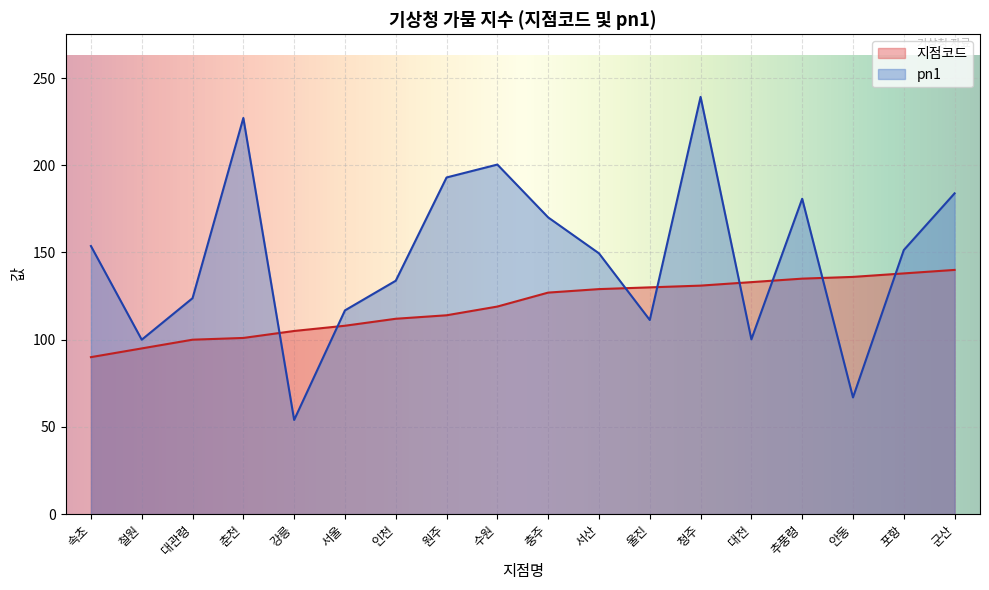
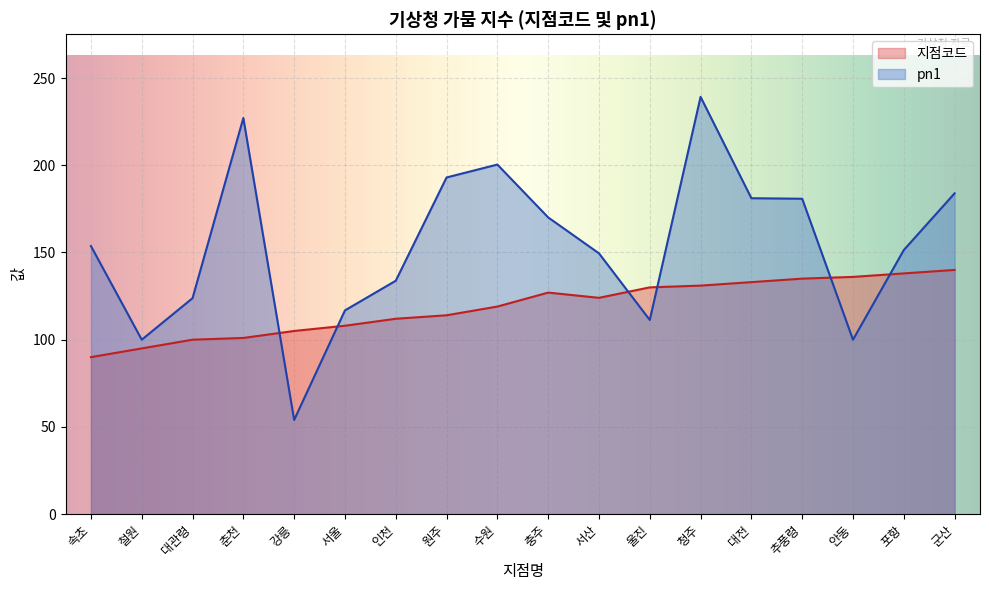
지점코드, 서산: 129 -> 124
pn1, 대전: 100 -> 181
pn1, 안동: 67 -> 100
